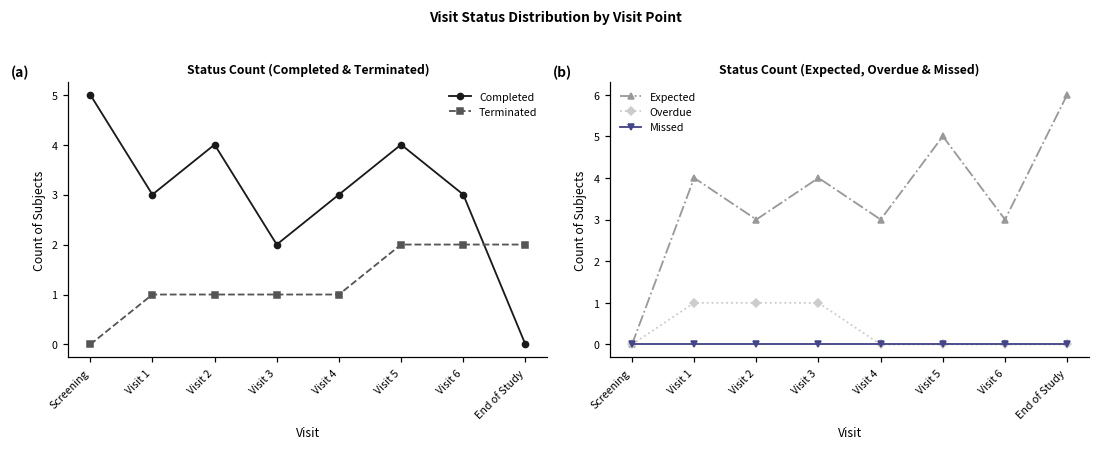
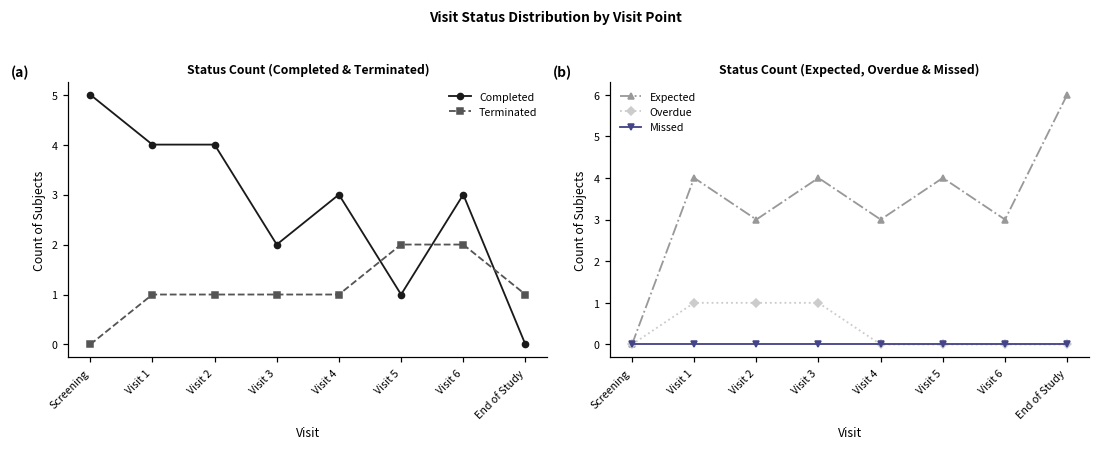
Status Count (Completed & Terminated), Completed, Visit 1: 3 -> 4
Status Count (Completed & Terminated), Completed, Visit 5: 4 -> 1
Status Count (Completed & Terminated), Terminated, End of Study: 2 -> 1
Status Count (Expected, Overdue & Missed), Expected, Visit 5: 5 -> 4
